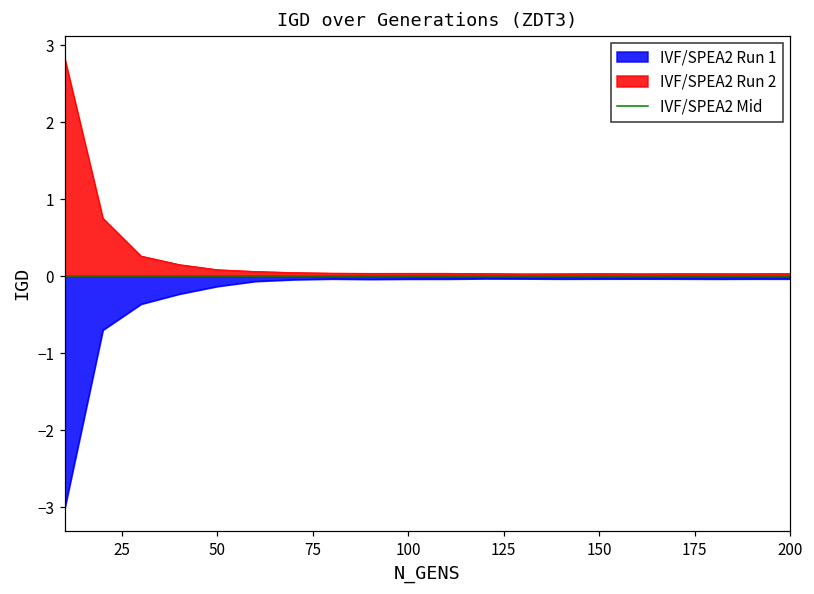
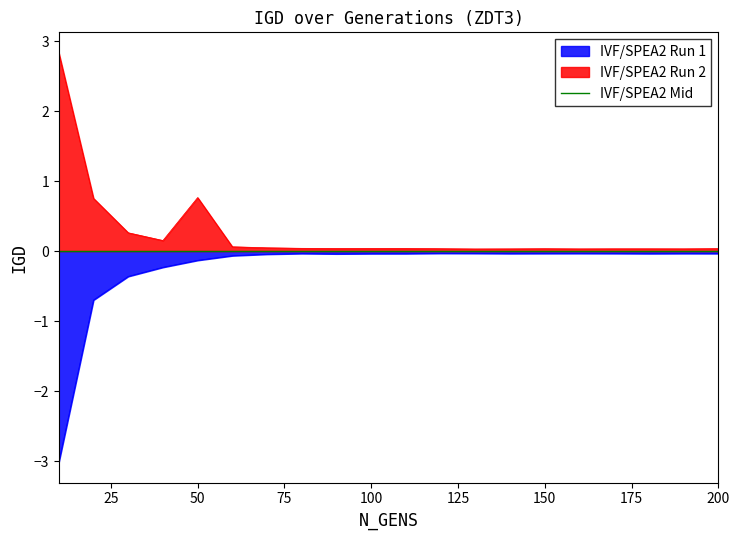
IVF/SPEA2 Run 2, 50: 0.1 -> 0.8
